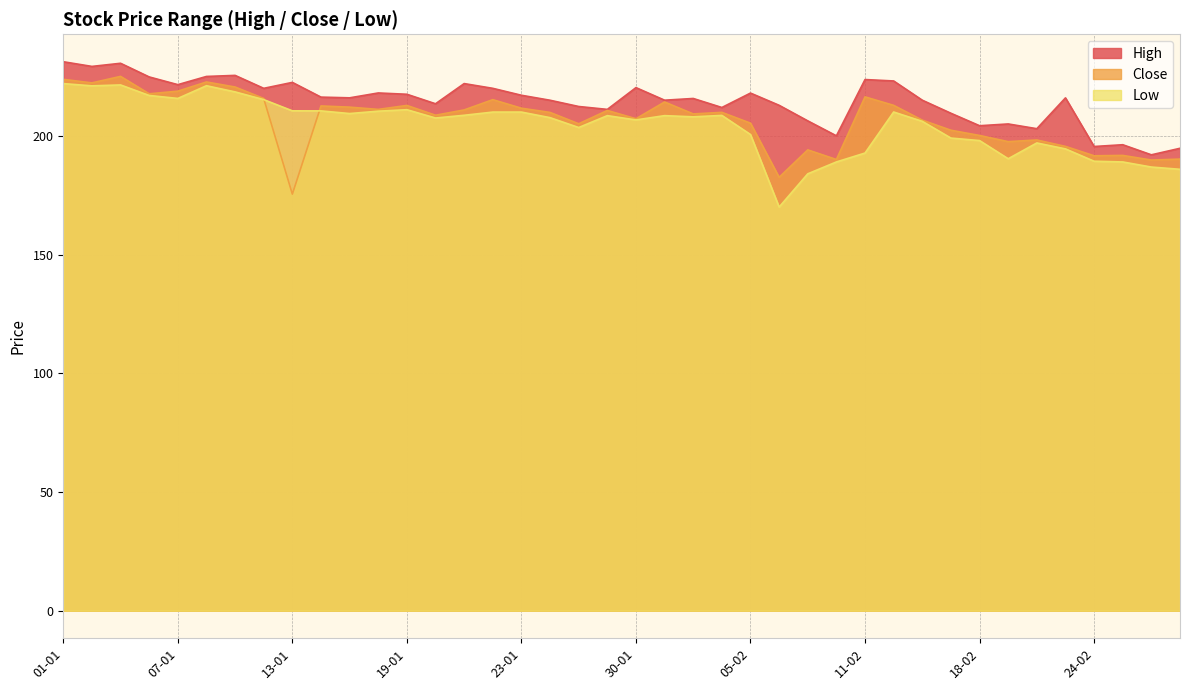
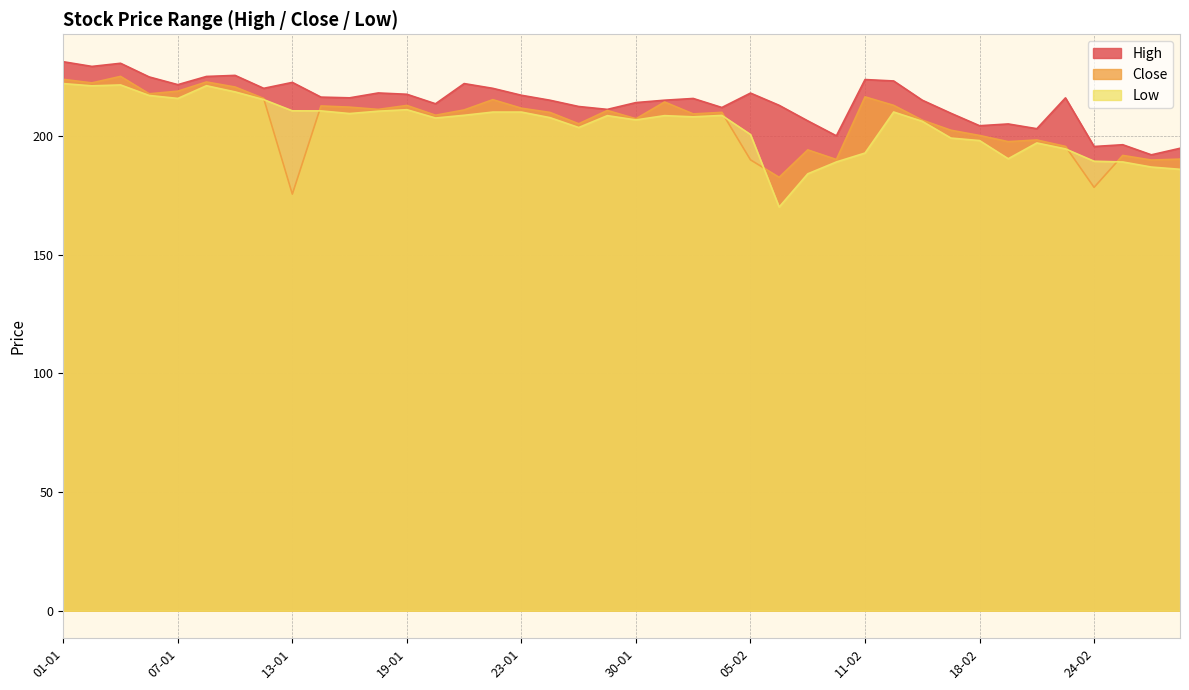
High, 30-01: 220 -> 214
Close, 05-02: 205 -> 190
Close, 24-02: 192 -> 178
